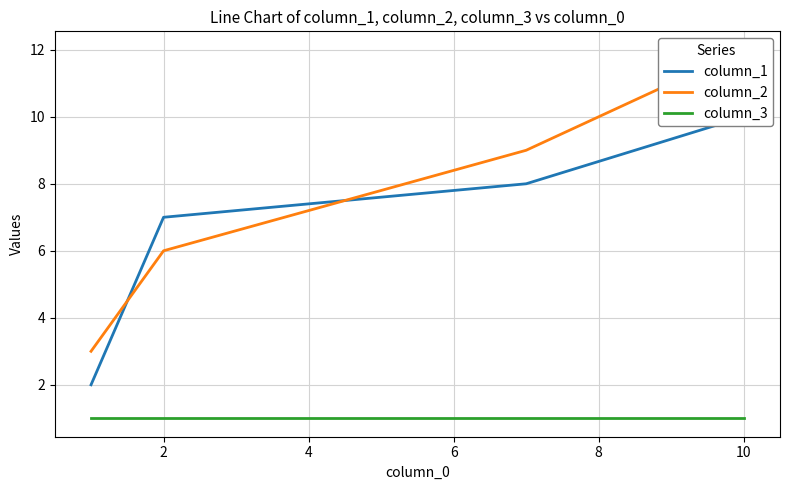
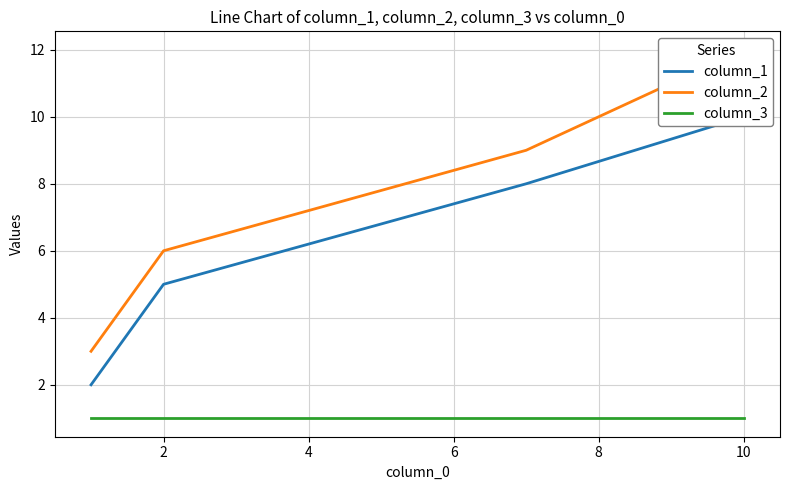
column_1, 2: 7 -> 5
